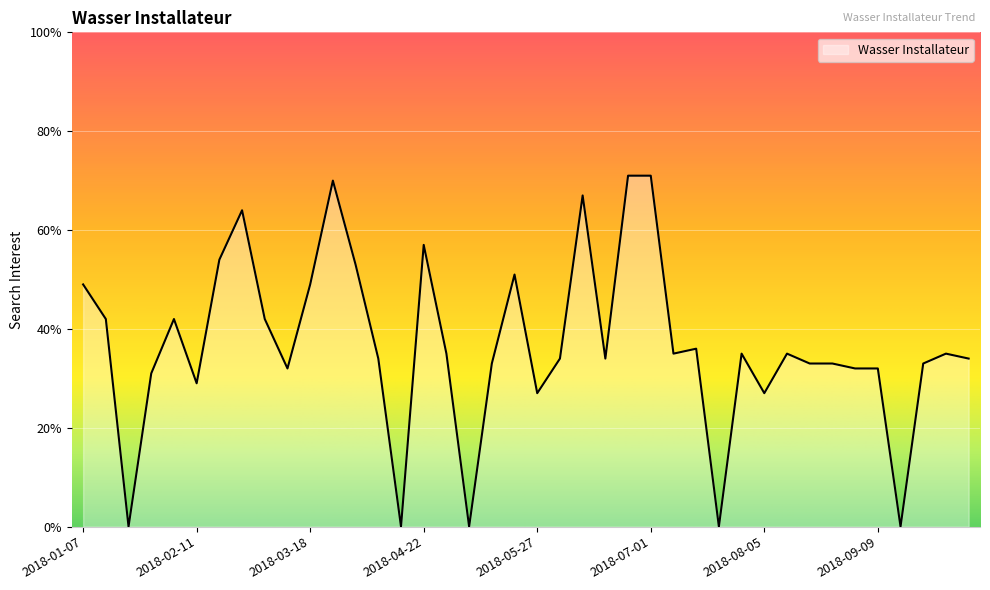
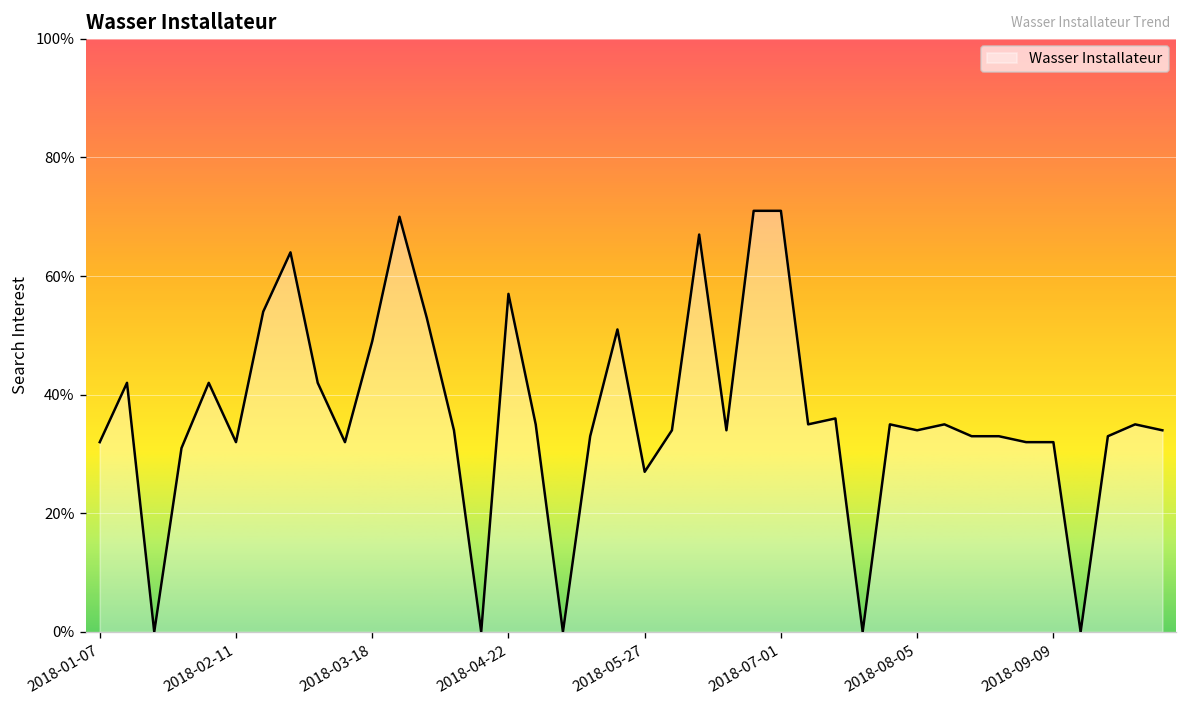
2018-01-07: 49% -> 32%
2018-02-11: 29% -> 32%
2018-08-05: 27% -> 34%
